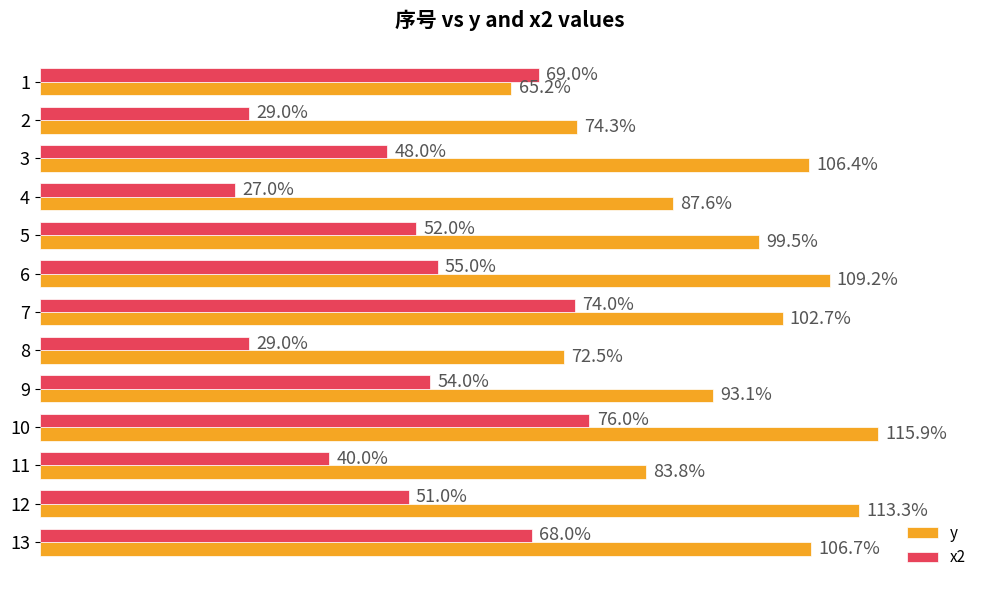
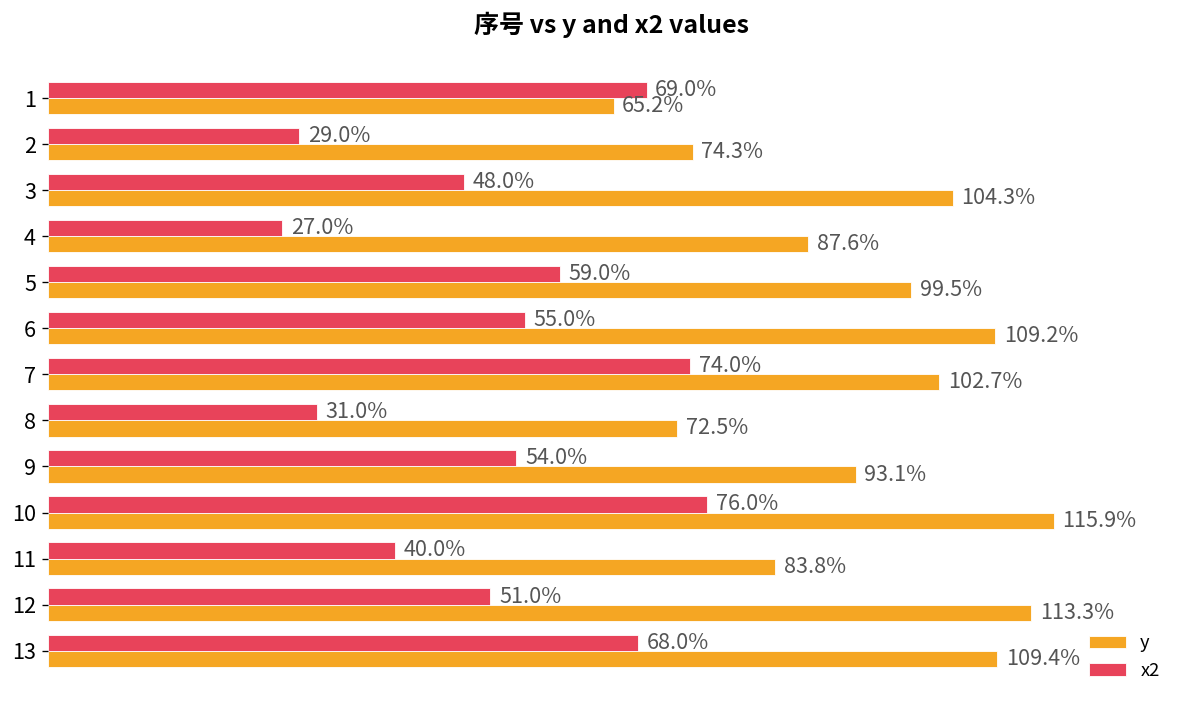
y, 3: 106.4% -> 104.3%
x2, 5: 52.0% -> 59.0%
x2, 8: 29.0% -> 31.0%
y, 13: 106.7% -> 109.4%
